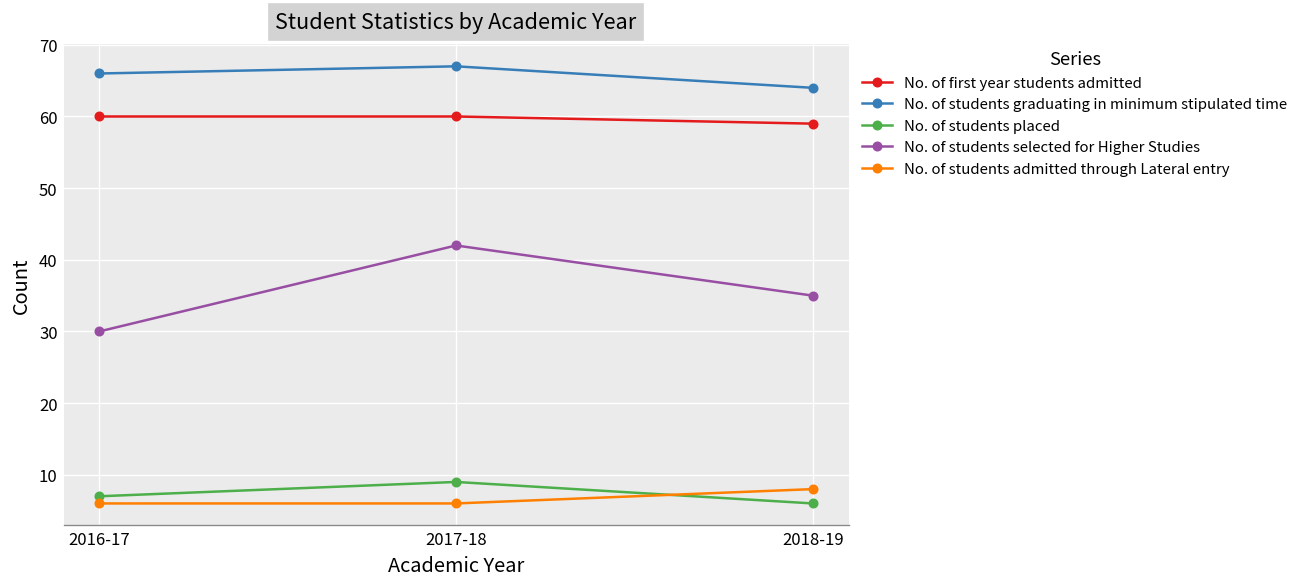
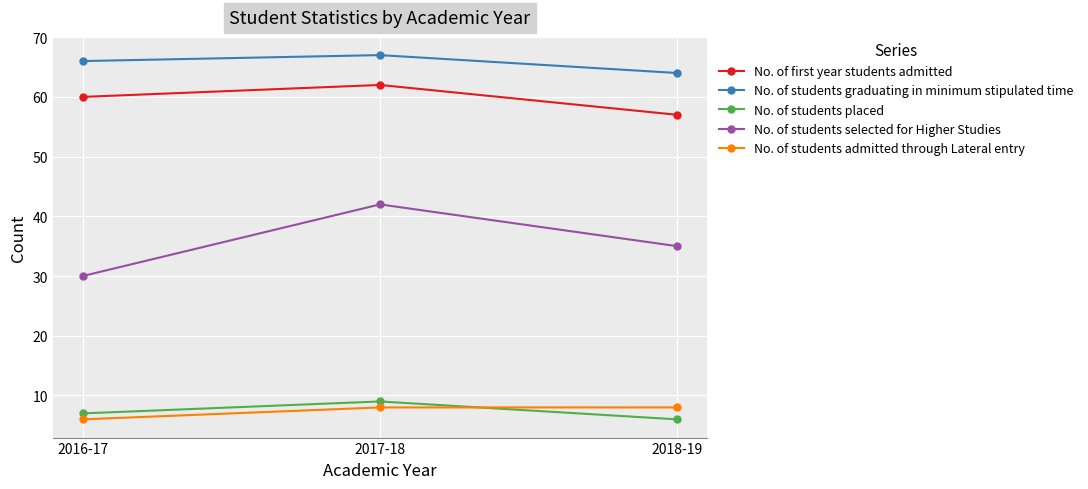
No. of first year students admitted, 2017-18: 60 -> 62
No. of students admitted through Lateral entry, 2017-18: 6 -> 8
No. of first year students admitted, 2018-19: 59 -> 57
